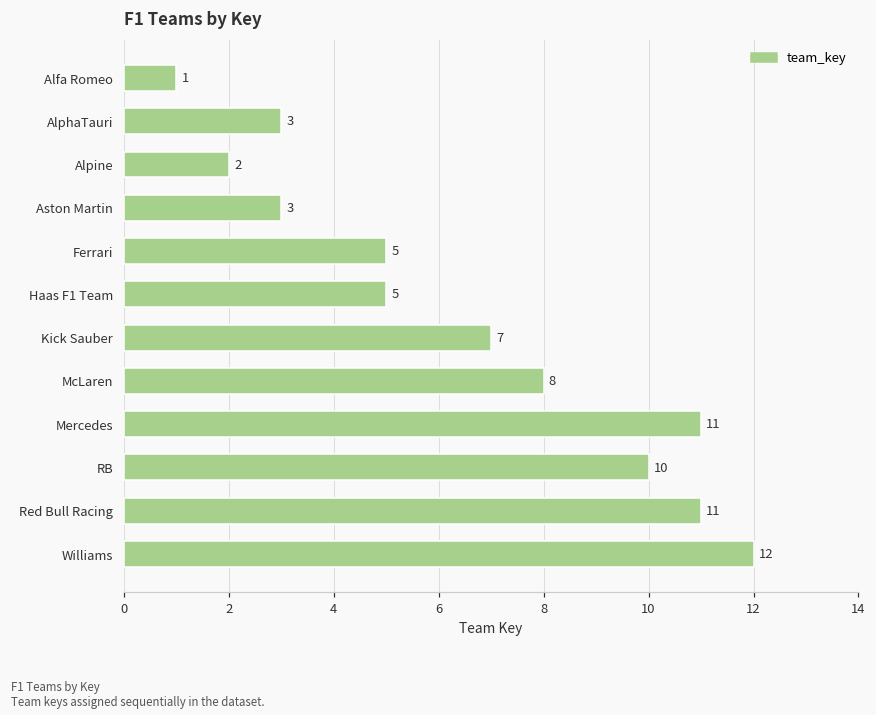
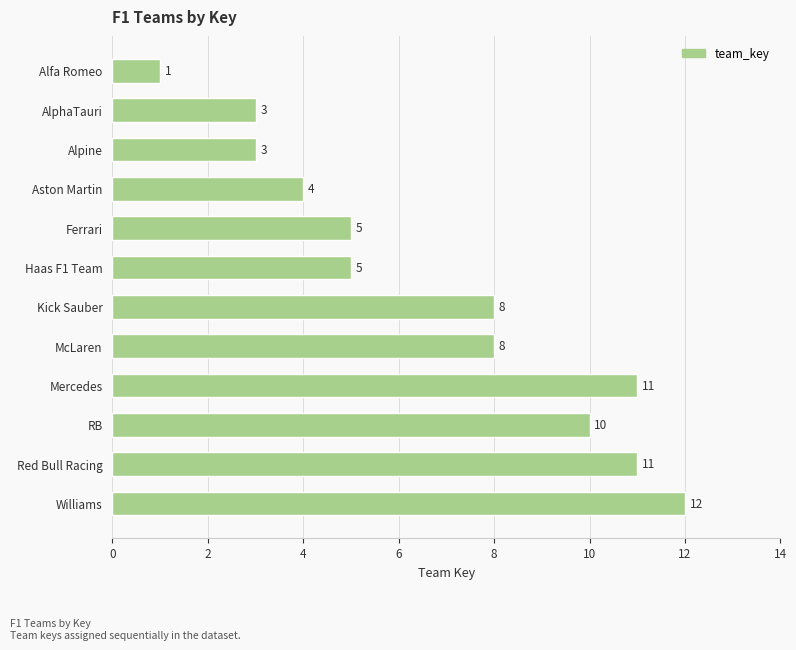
Alpine: 2 -> 3
Aston Martin: 3 -> 4
Kick Sauber: 7 -> 8
